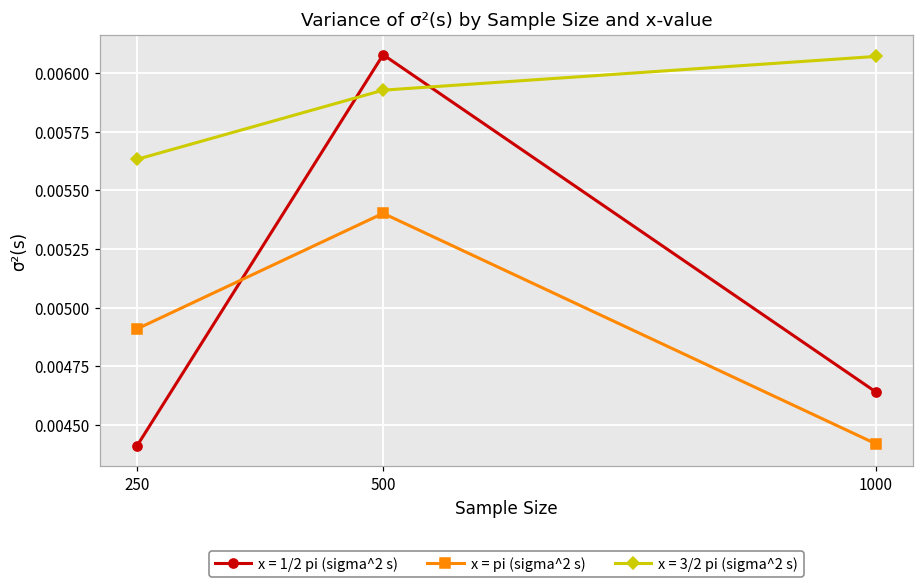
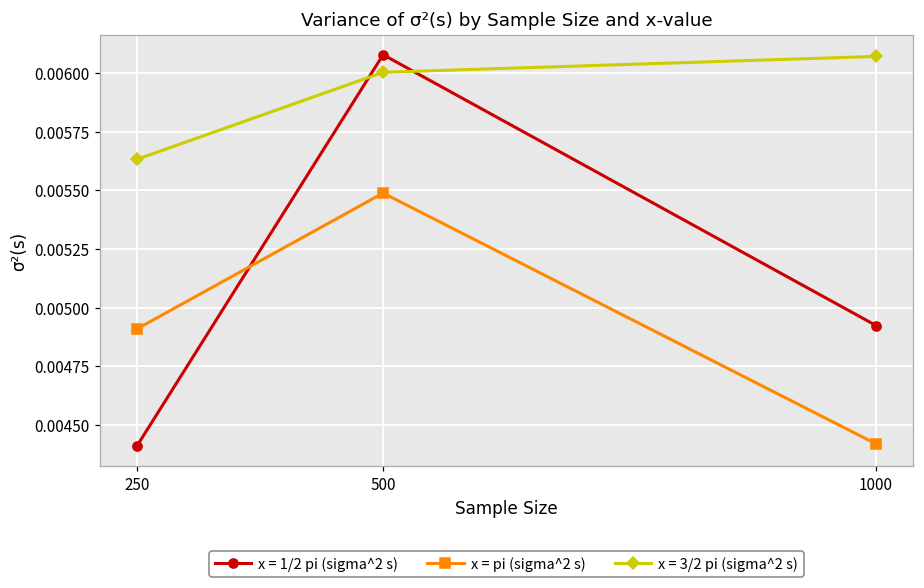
x = pi (sigma^2 s), 500: 0.00540 -> 0.00549
x = 3/2 pi (sigma^2 s), 500: 0.00593 -> 0.00600
x = 1/2 pi (sigma^2 s), 1000: 0.00464 -> 0.00492
